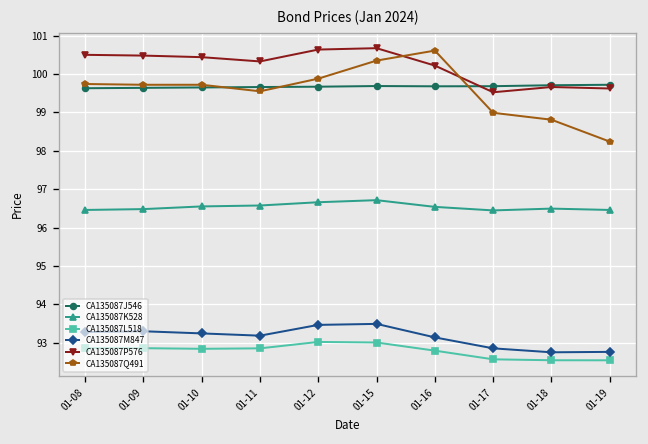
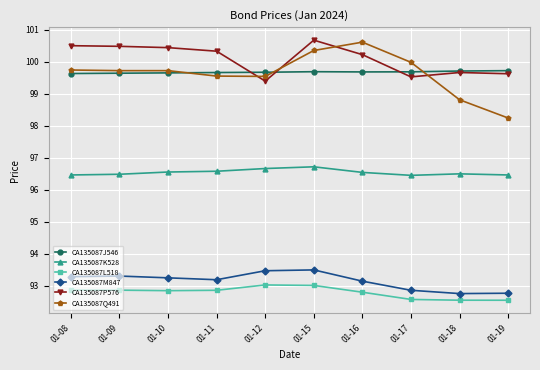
CA135087P576, 01-12: 100.6 -> 99.4
CA135087Q491, 01-12: 99.9 -> 99.5
CA135087Q491, 01-17: 99.0 -> 100.0
